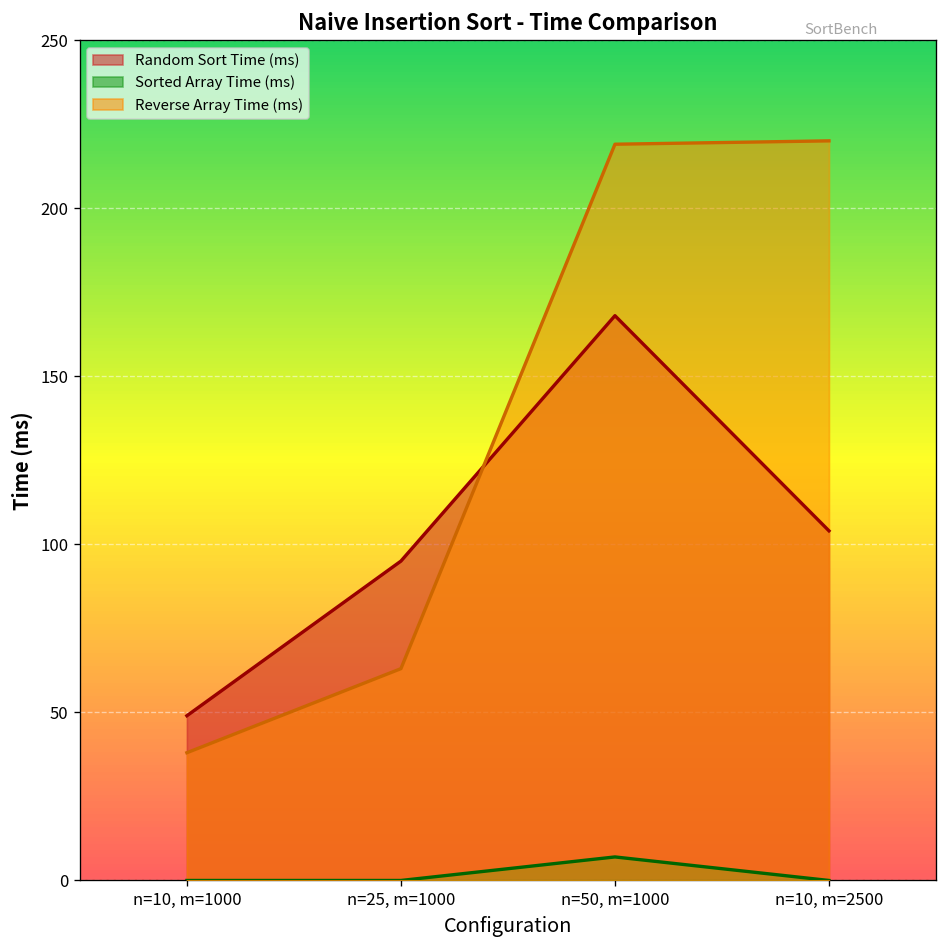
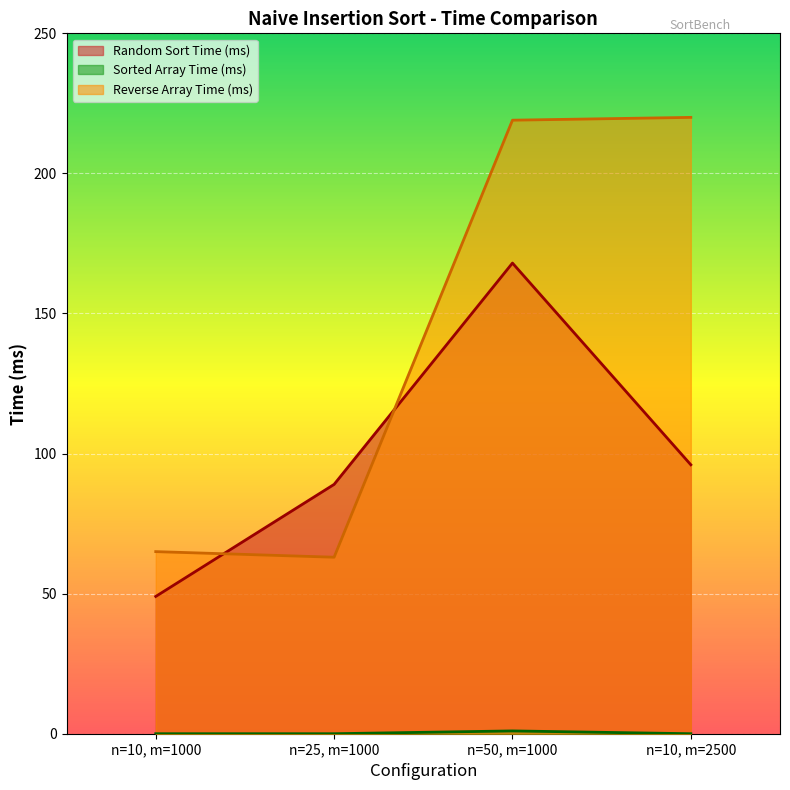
Reverse Array Time (ms), n=10, m=1000: 38 -> 65
Random Sort Time (ms), n=25, m=1000: 95 -> 89
Sorted Array Time (ms), n=50, m=1000: 7 -> 1
Random Sort Time (ms), n=10, m=2500: 104 -> 96
